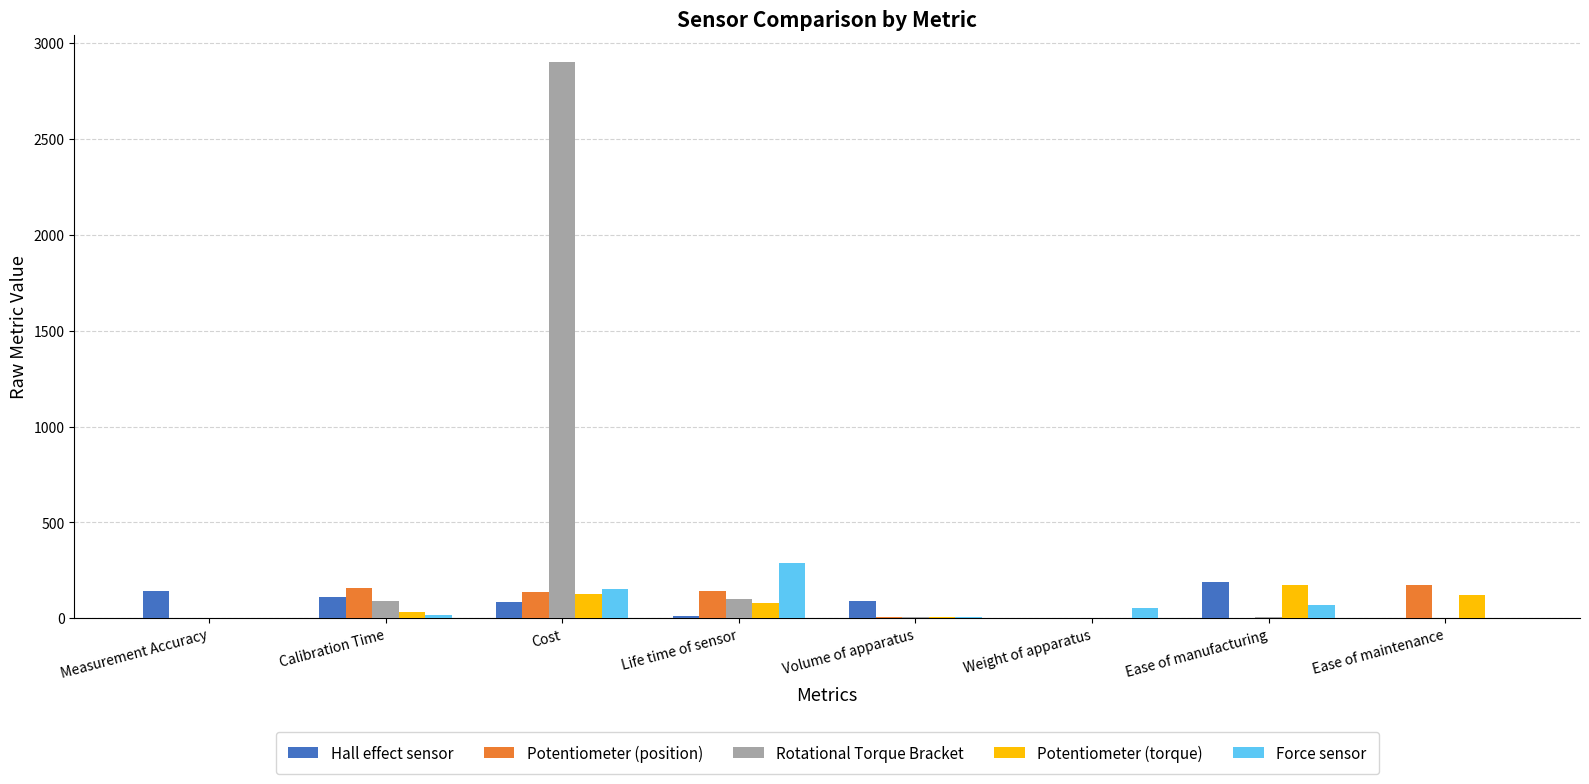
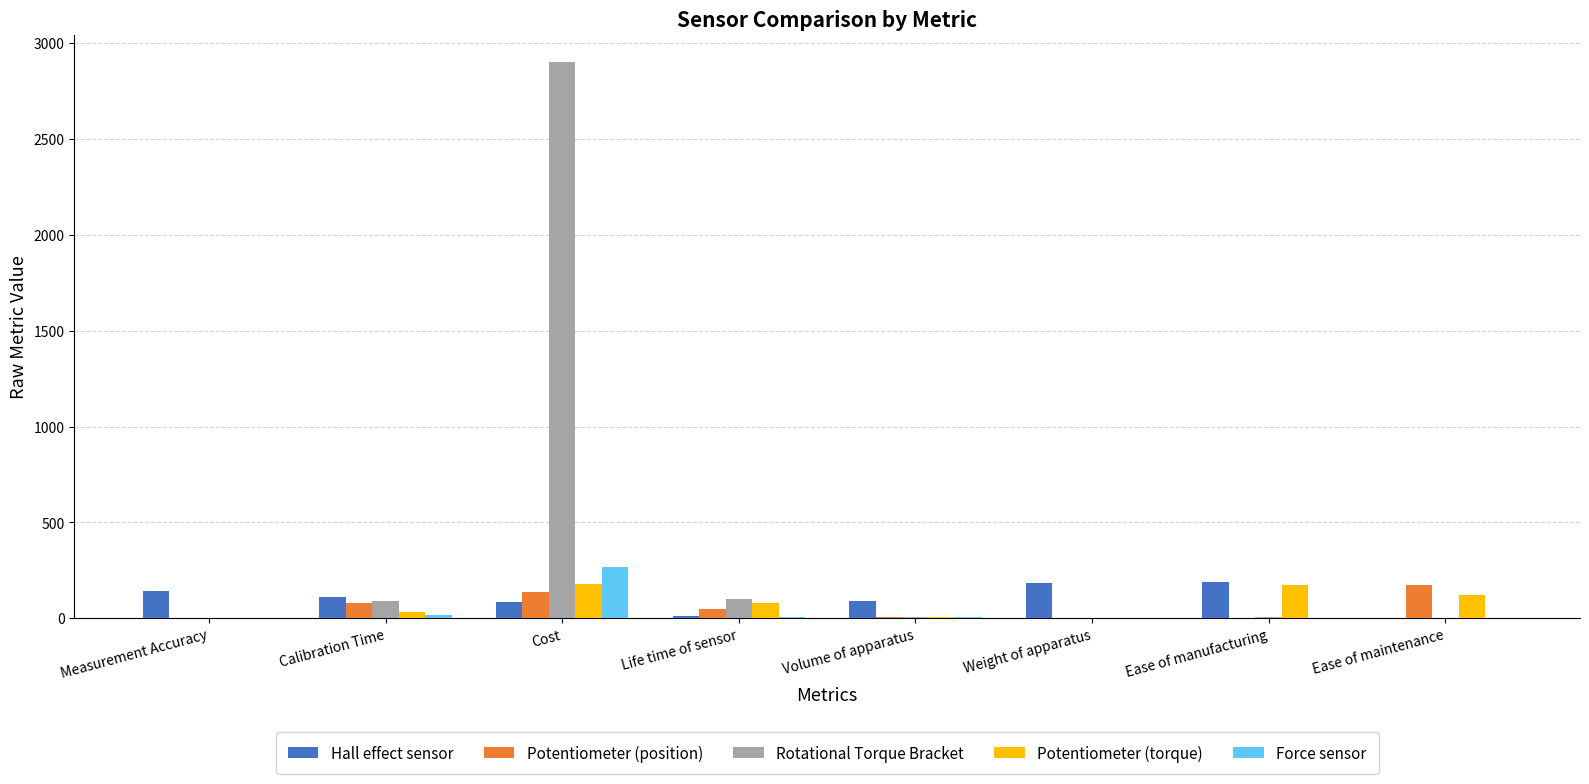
Potentiometer (position), Calibration Time: 160 -> 80
Potentiometer (torque), Cost: 130 -> 180
Force sensor, Cost: 150 -> 270
Potentiometer (position), Life time of sensor: 140 -> 50
Force sensor, Life time of sensor: 290 -> 10
Hall effect sensor, Weight of apparatus: 0 -> 190
Force sensor, Weight of apparatus: 50 -> 0
Force sensor, Ease of manufacturing: 70 -> 0
